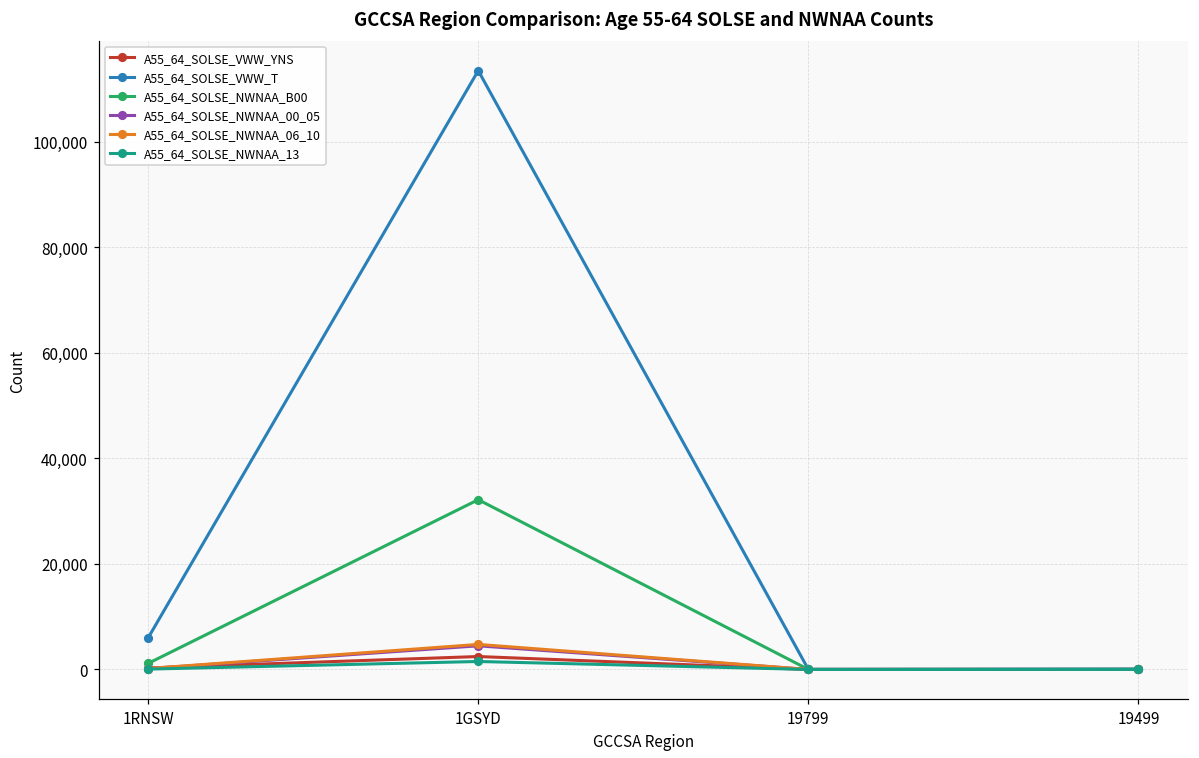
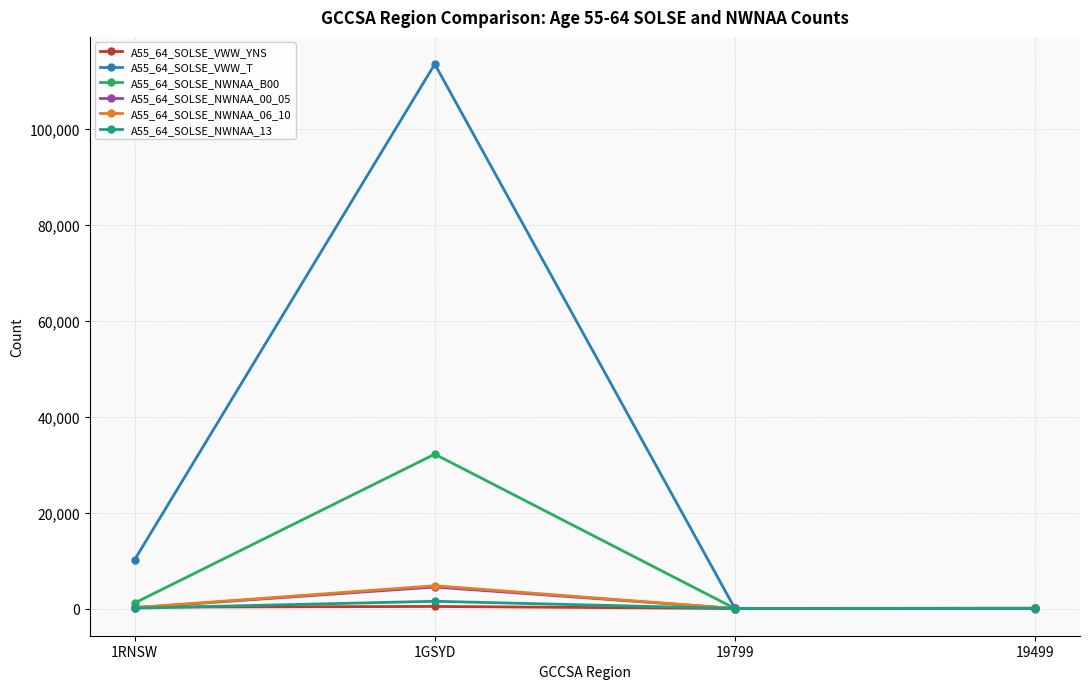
A55_64_SOLSE_VWW_T, 1RNSW: 6,000 -> 10,000
A55_64_SOLSE_VWW_YNS, 1GSYD: 2,000 -> 0
